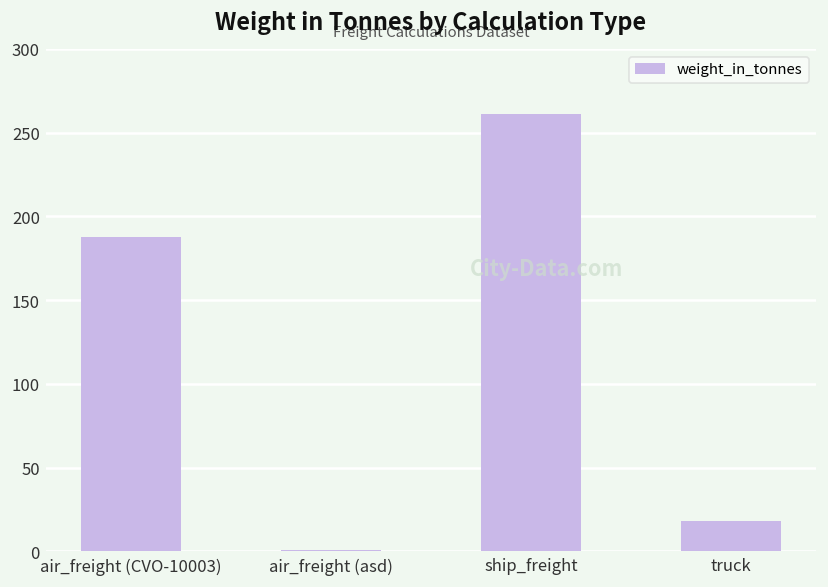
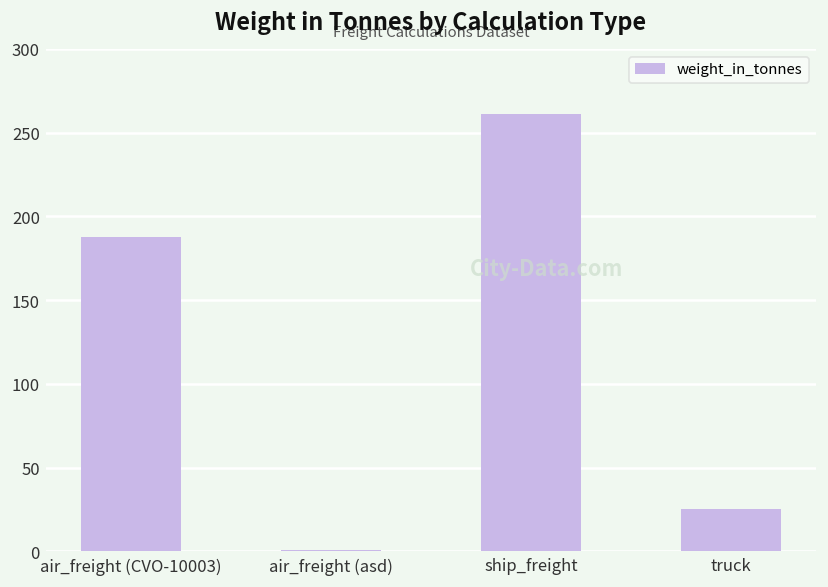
truck: 18 -> 26
